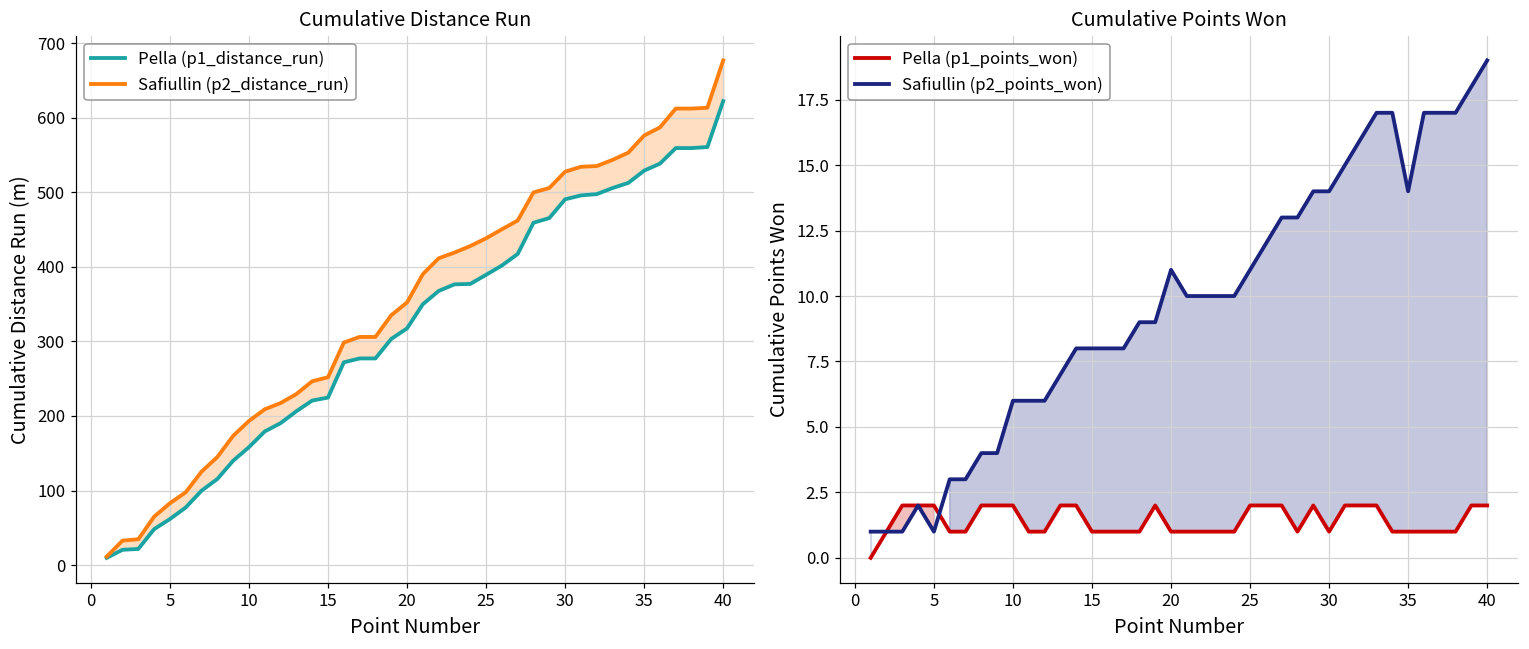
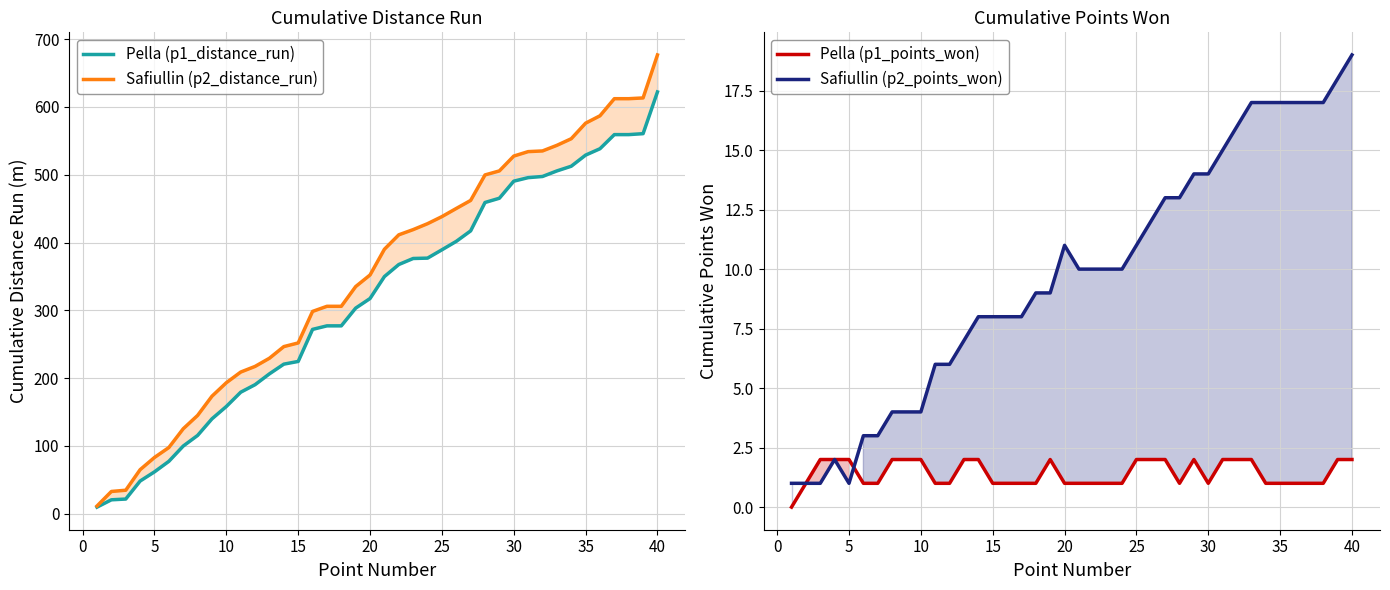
Cumulative Points Won, Safiullin (p2_points_won), 10: 6 -> 4
Cumulative Points Won, Safiullin (p2_points_won), 35: 14 -> 17
